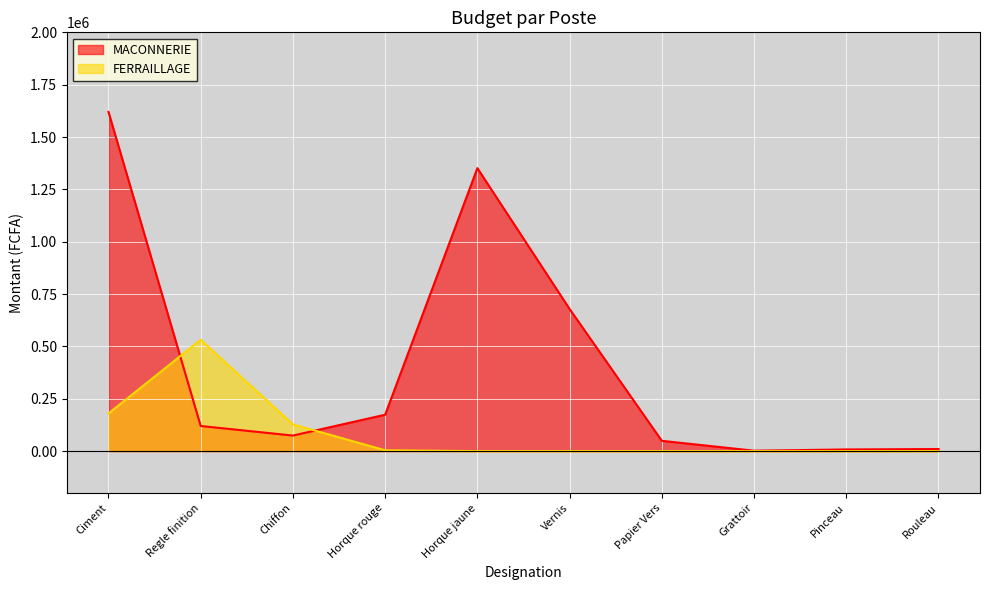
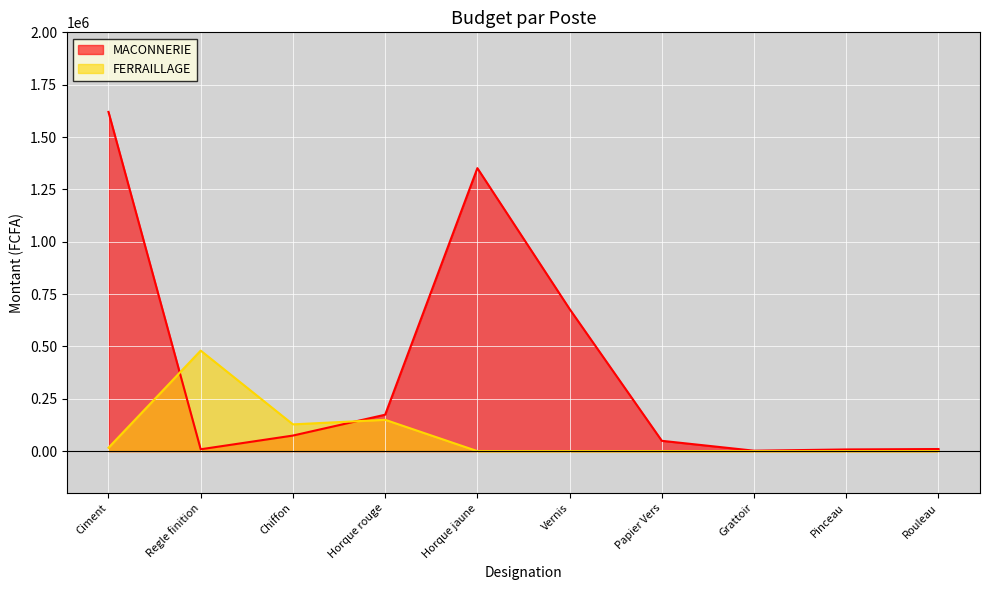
FERRAILLAGE, Ciment: 180000 -> 20000
MACONNERIE, Regle finition: 120000 -> 10000
FERRAILLAGE, Regle finition: 530000 -> 480000
FERRAILLAGE, Horque rouge: 0 -> 150000
